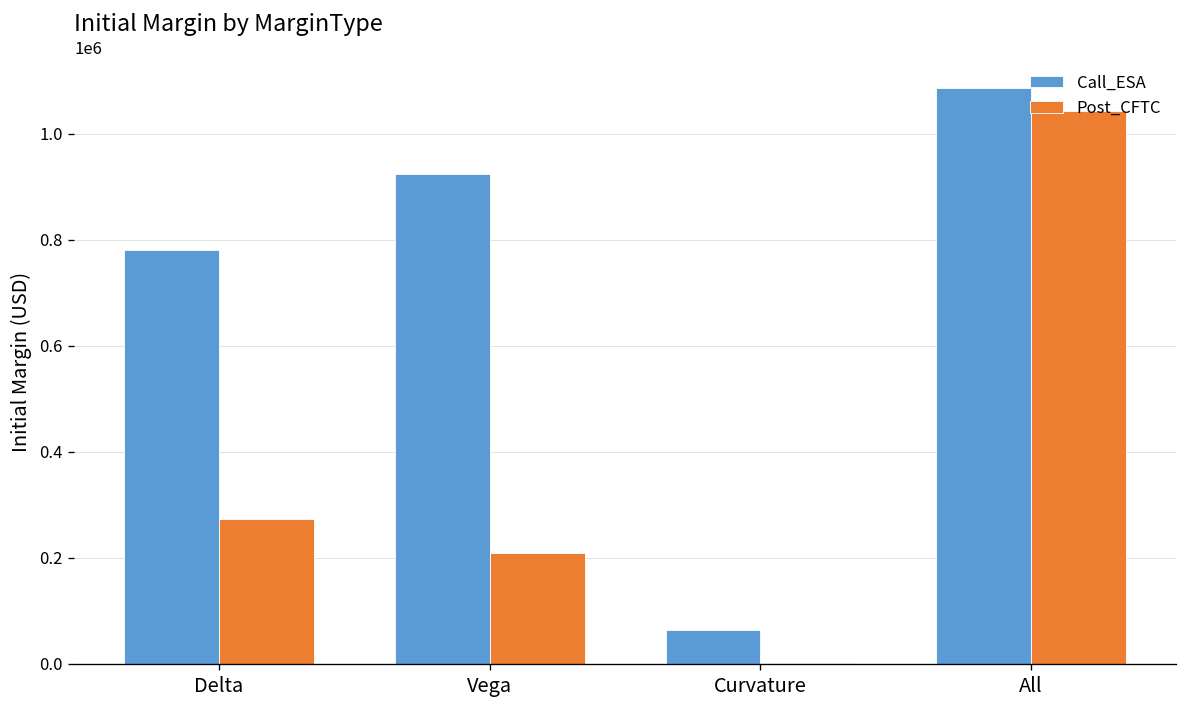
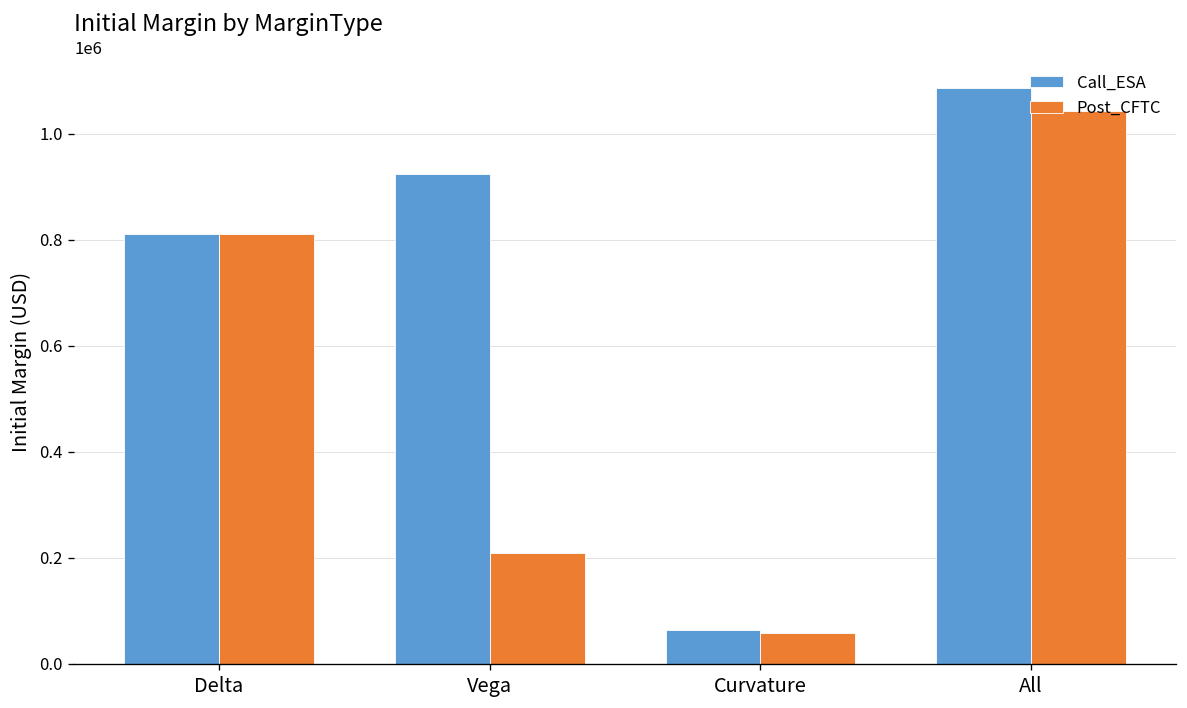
Call_ESA, Delta: 780000 -> 810000
Post_CFTC, Delta: 270000 -> 810000
Post_CFTC, Curvature: 0 -> 60000
